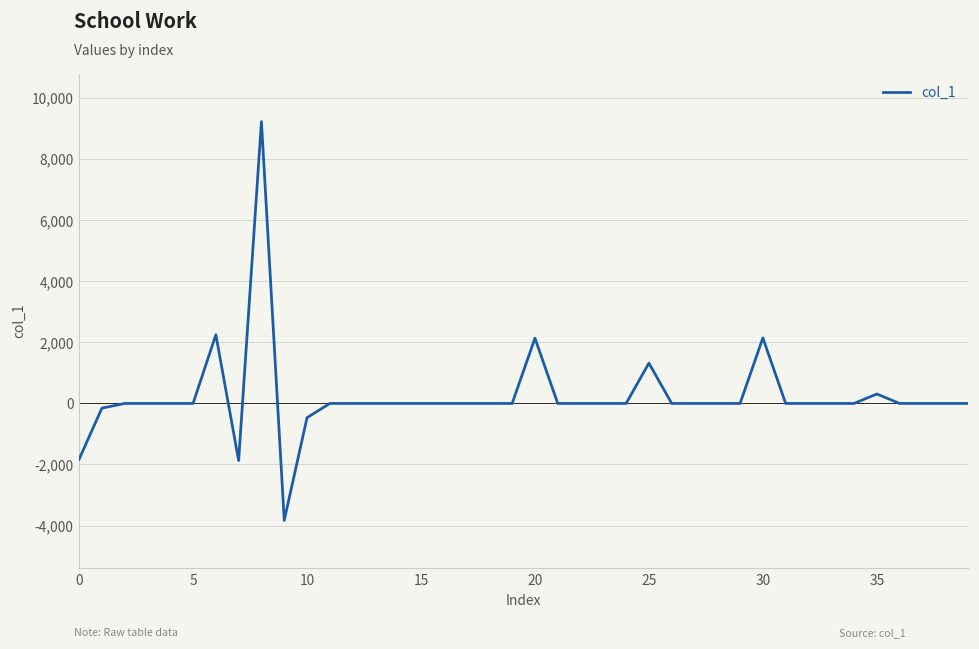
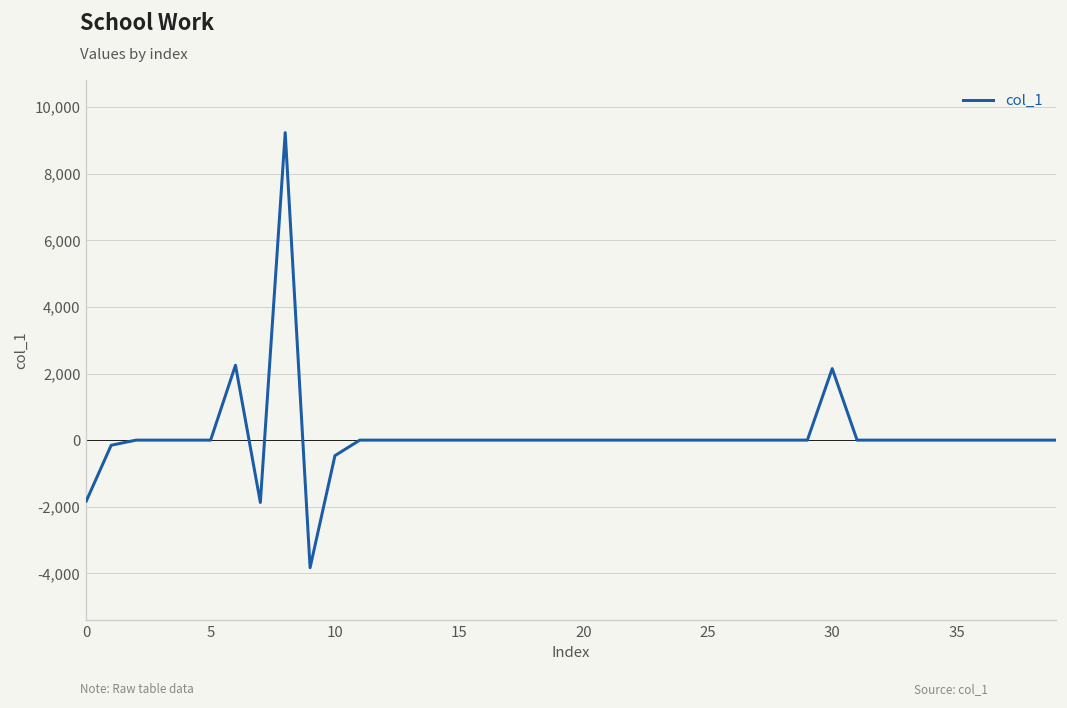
20: 2,100 -> 0
25: 1,300 -> 0
35: 300 -> 0
